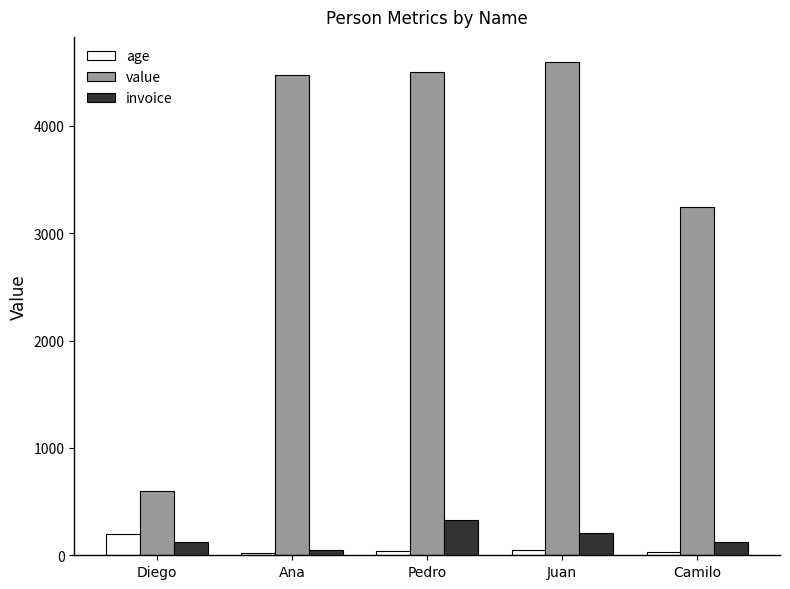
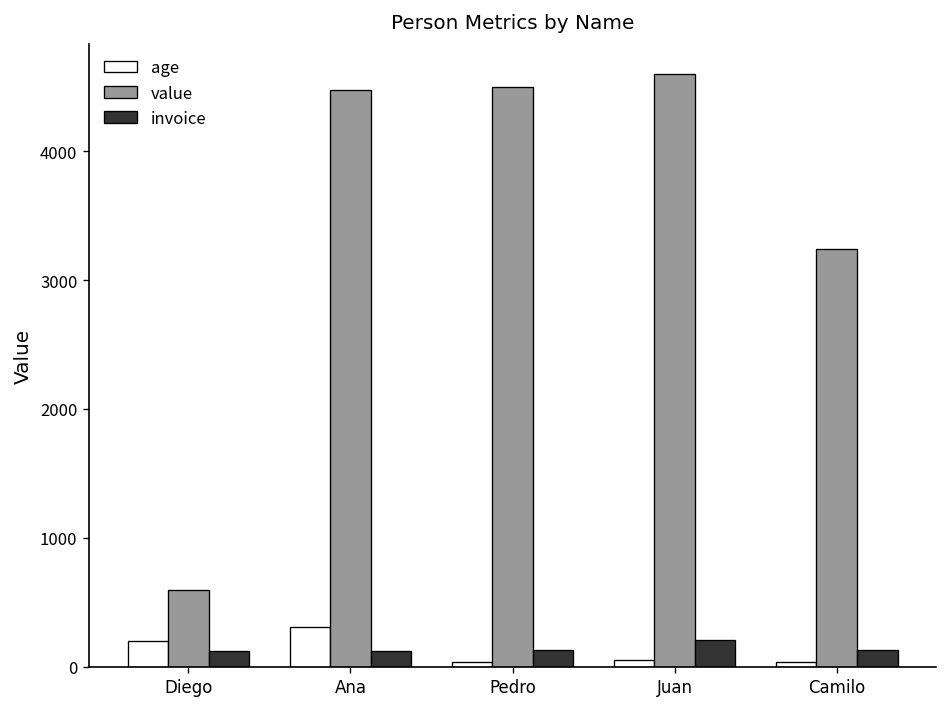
age, Ana: 20 -> 310
invoice, Ana: 50 -> 120
invoice, Pedro: 330 -> 130
